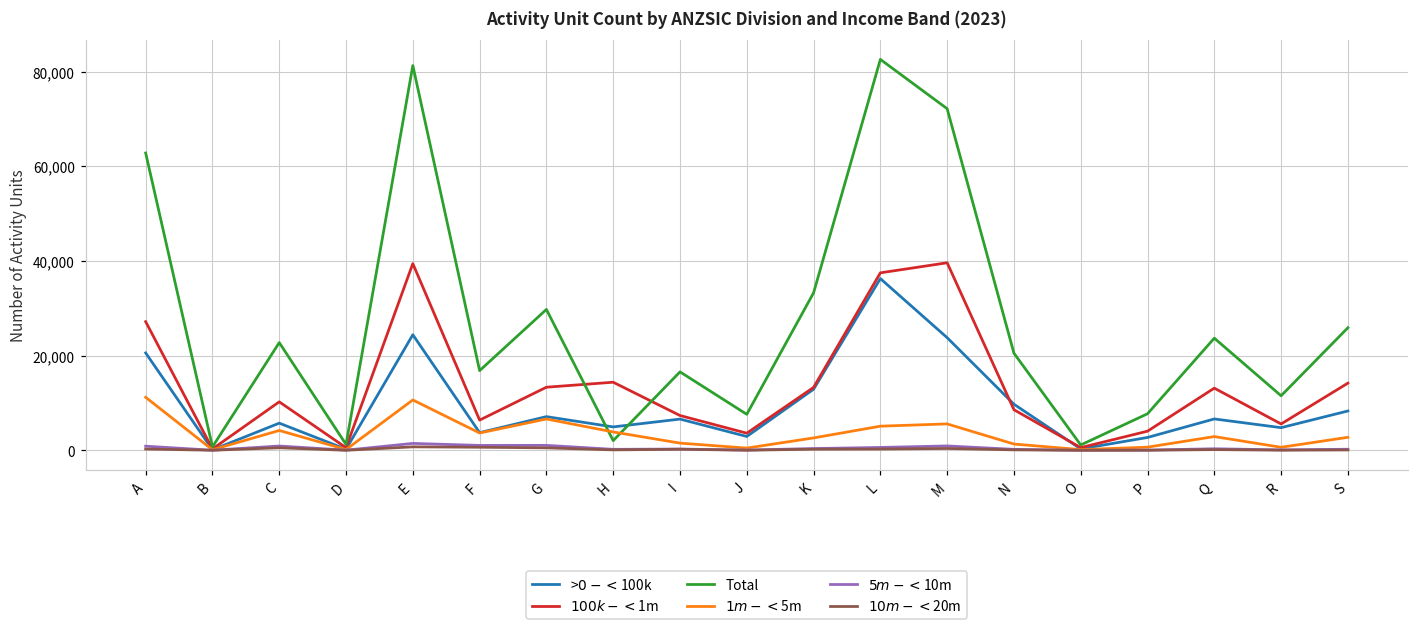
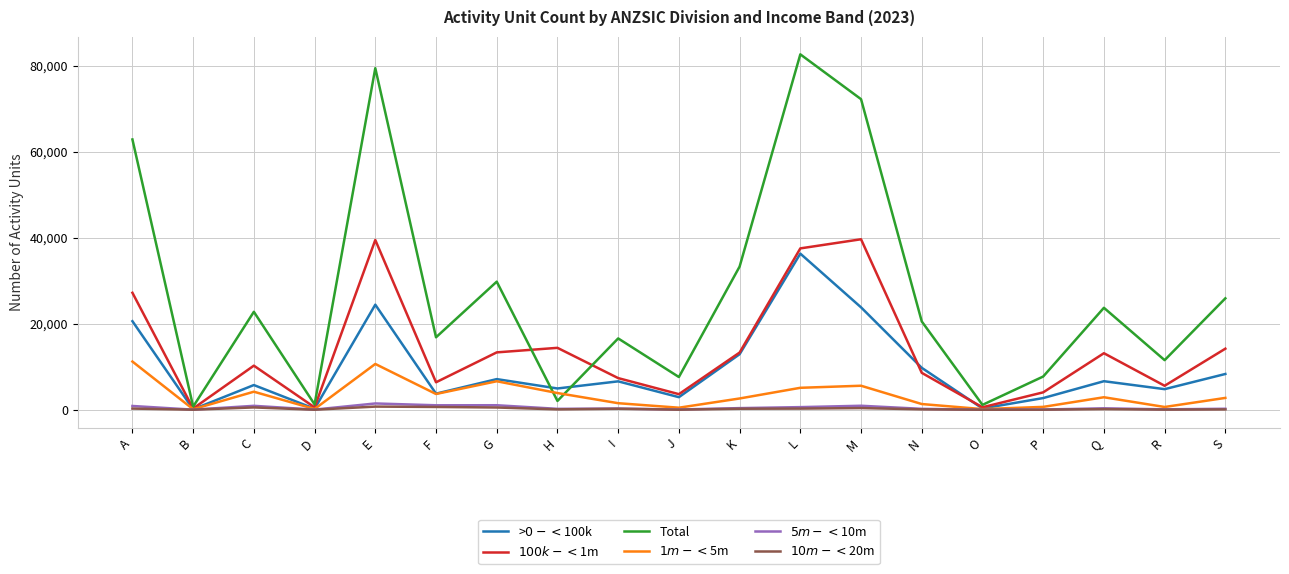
Total, E: 81,000 -> 79,000
